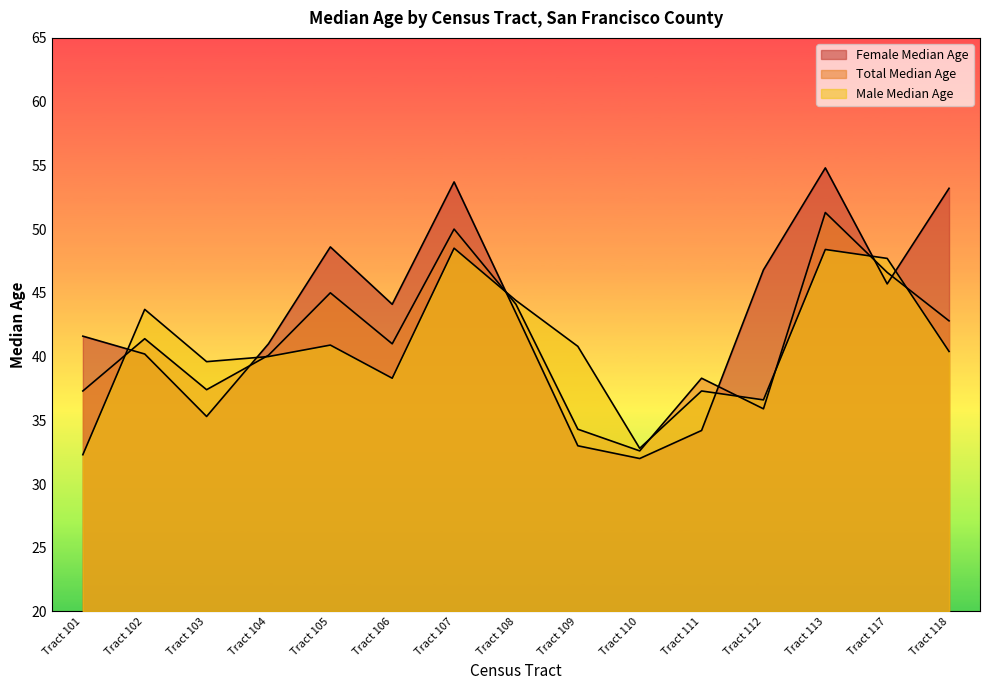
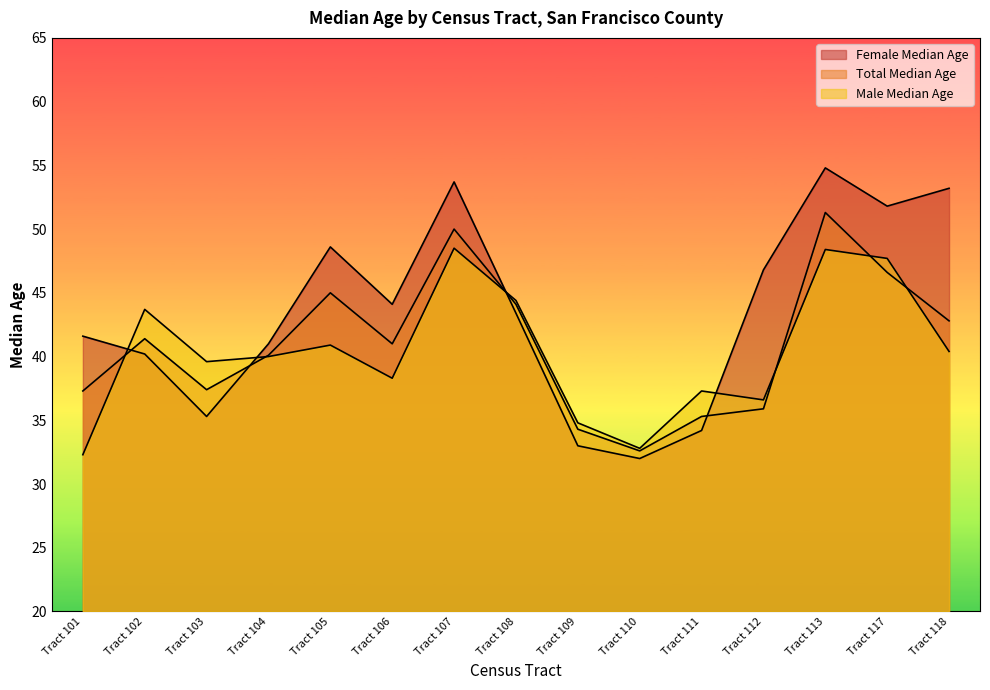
Male Median Age, Tract 109: 40.8 -> 34.8
Total Median Age, Tract 111: 38.3 -> 35.3
Female Median Age, Tract 117: 45.7 -> 51.8
